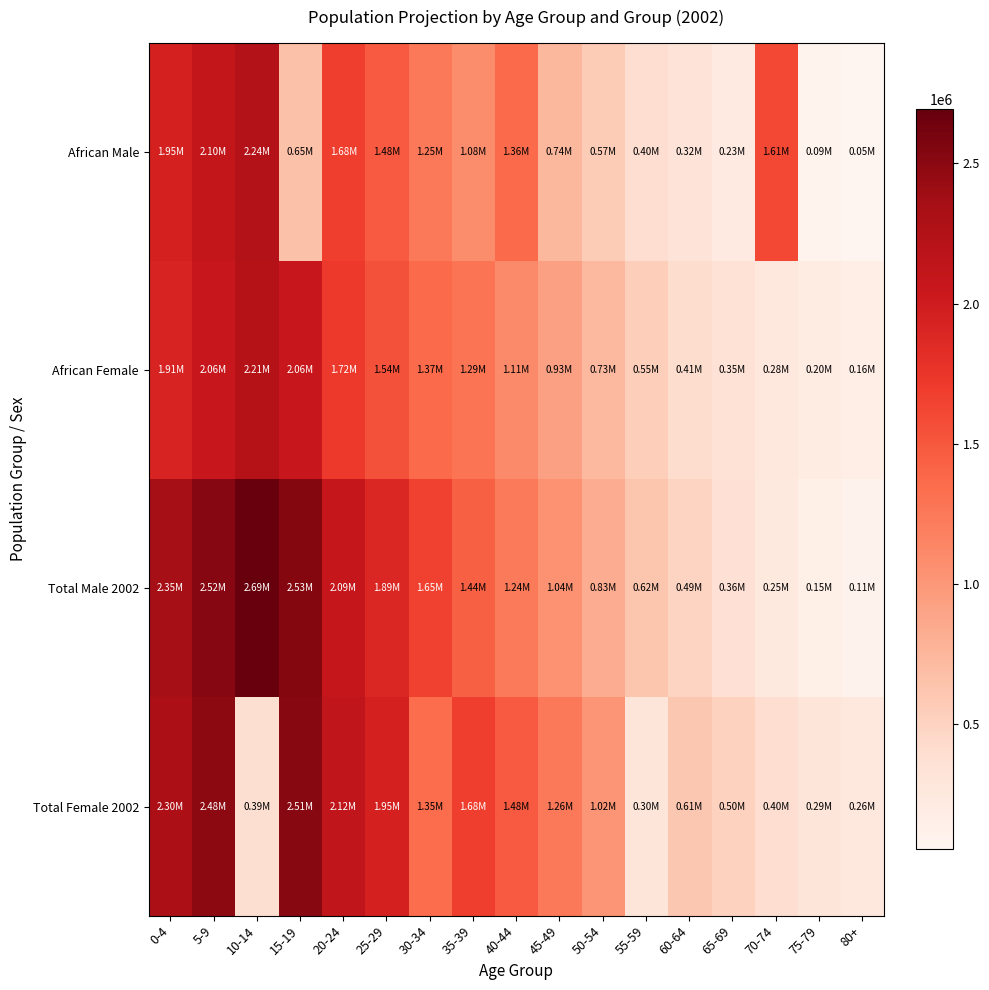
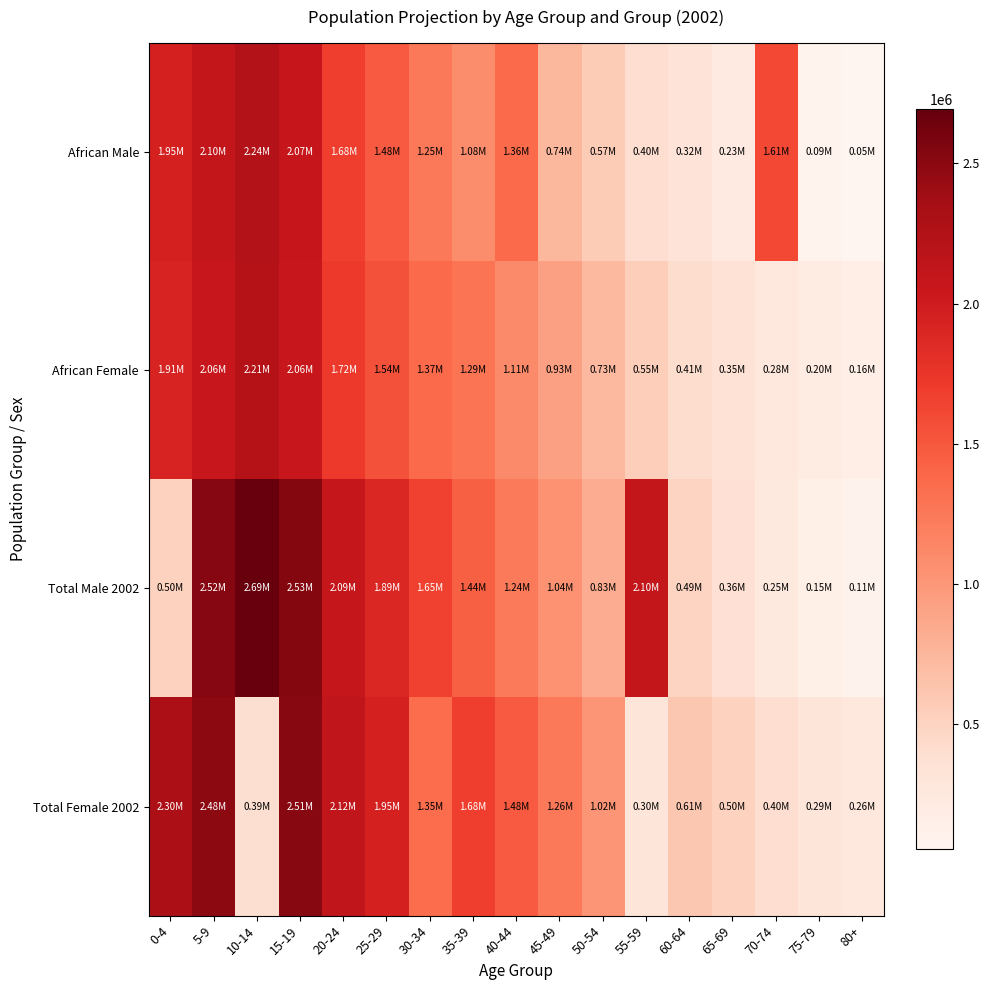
African Male, 15-19: 0.65M -> 2.07M
Total Male 2002, 0-4: 2.35M -> 0.50M
Total Male 2002, 55-59: 0.62M -> 2.10M
